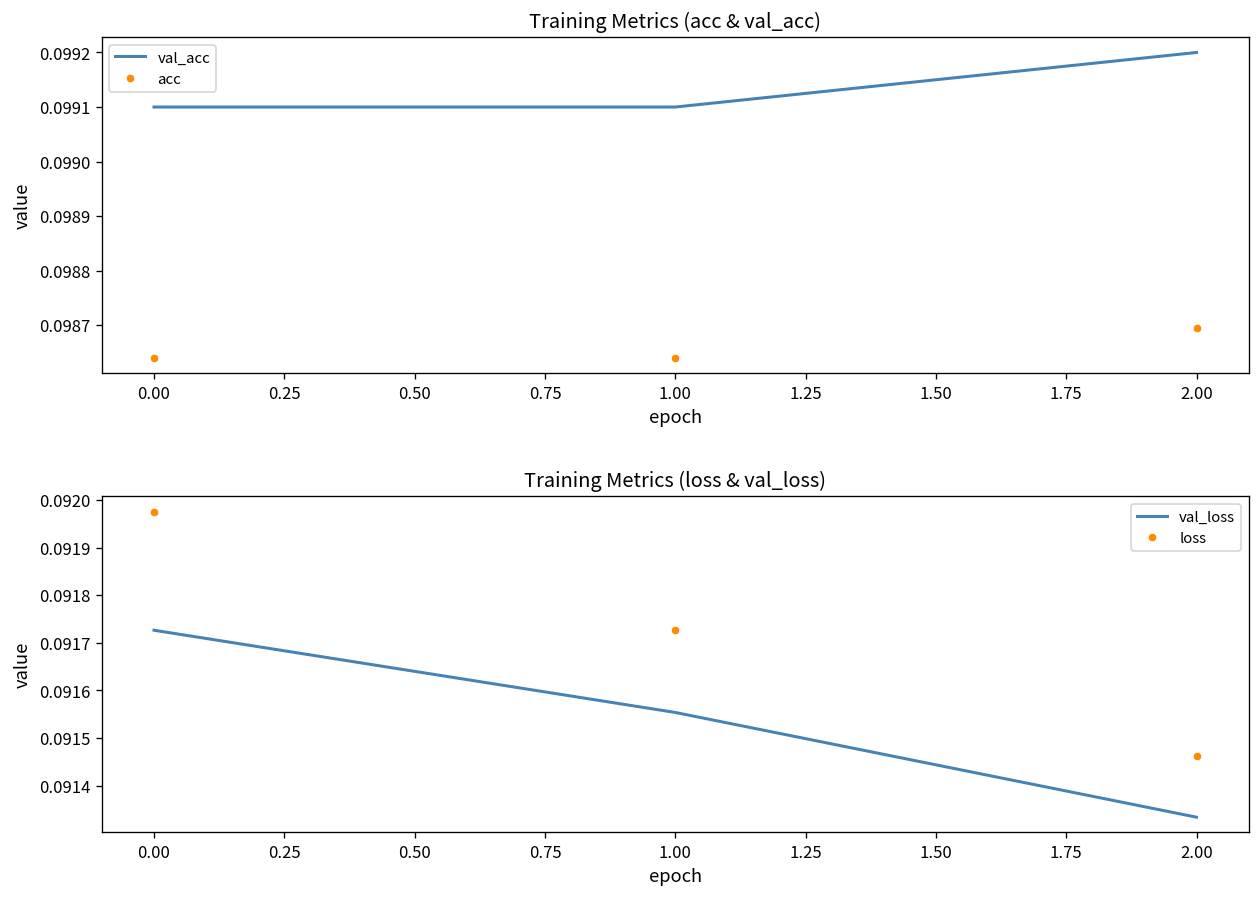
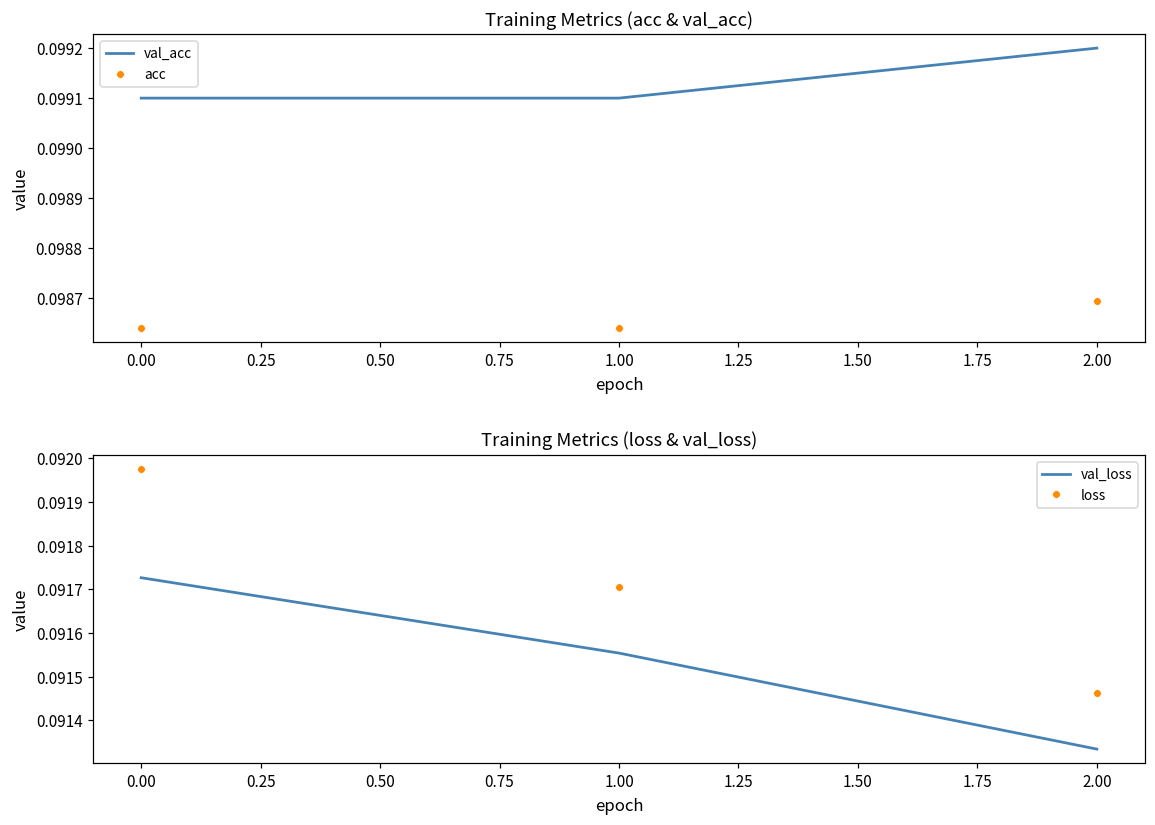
Training Metrics (loss & val_loss), loss, 1.00: 0.09173 -> 0.09170
